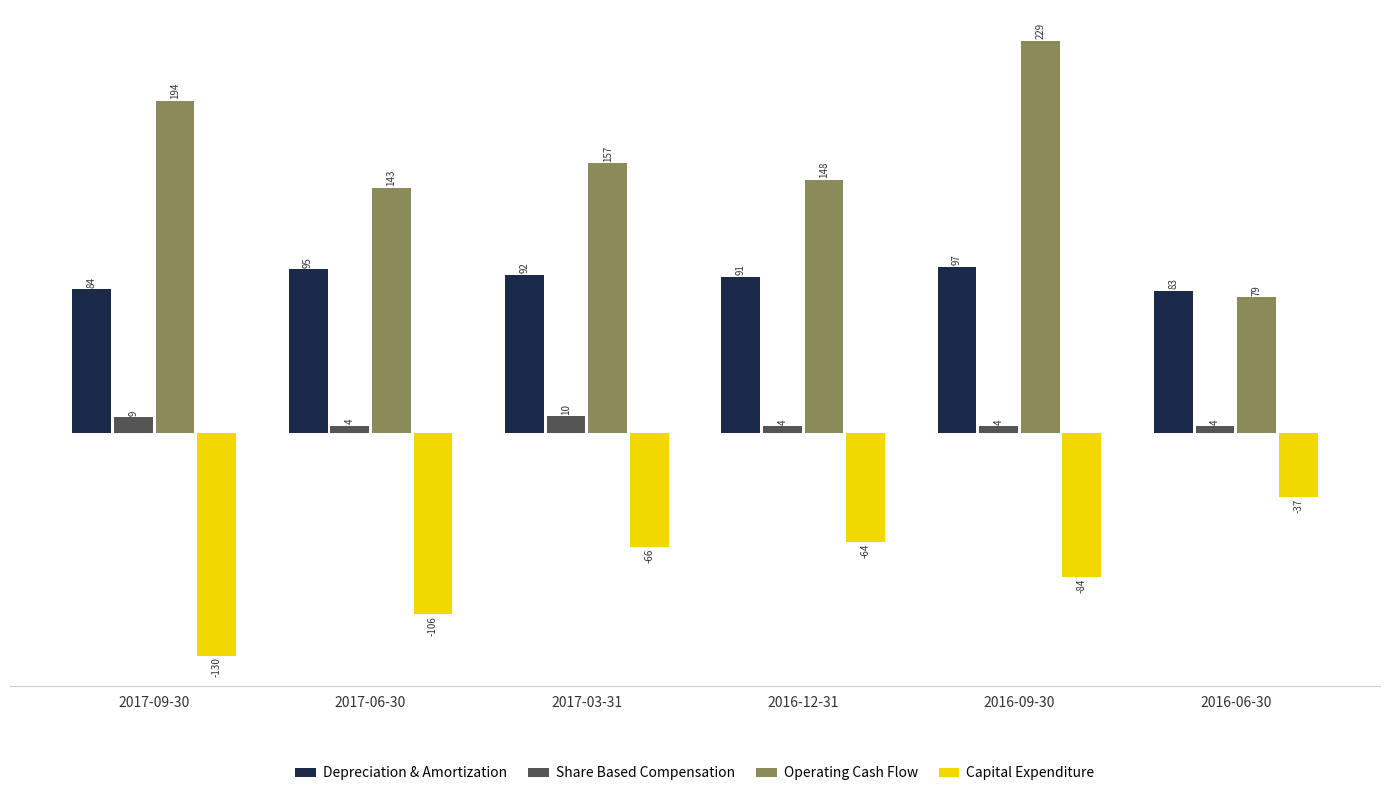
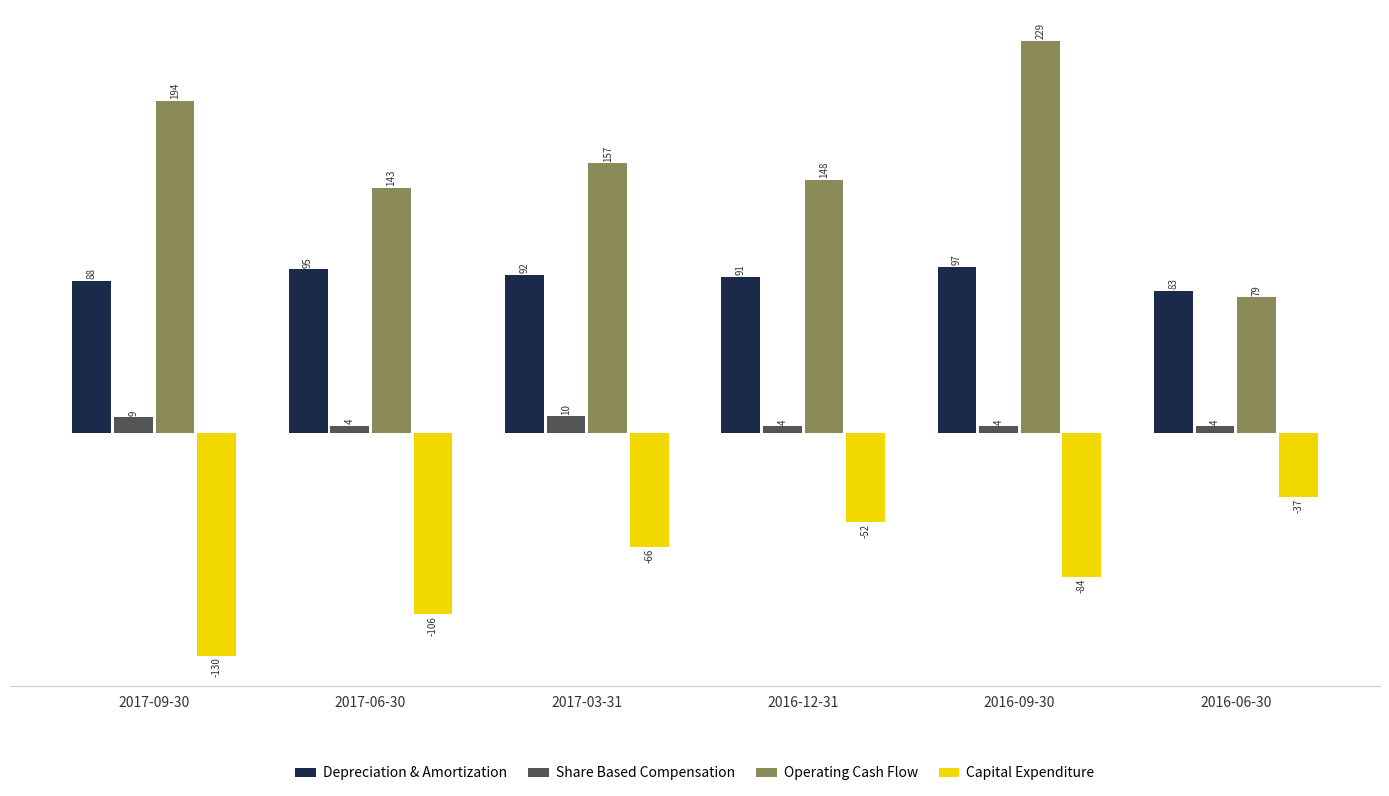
Depreciation & Amortization, 2017-09-30: 84 -> 88
Capital Expenditure, 2016-12-31: -64 -> -52
